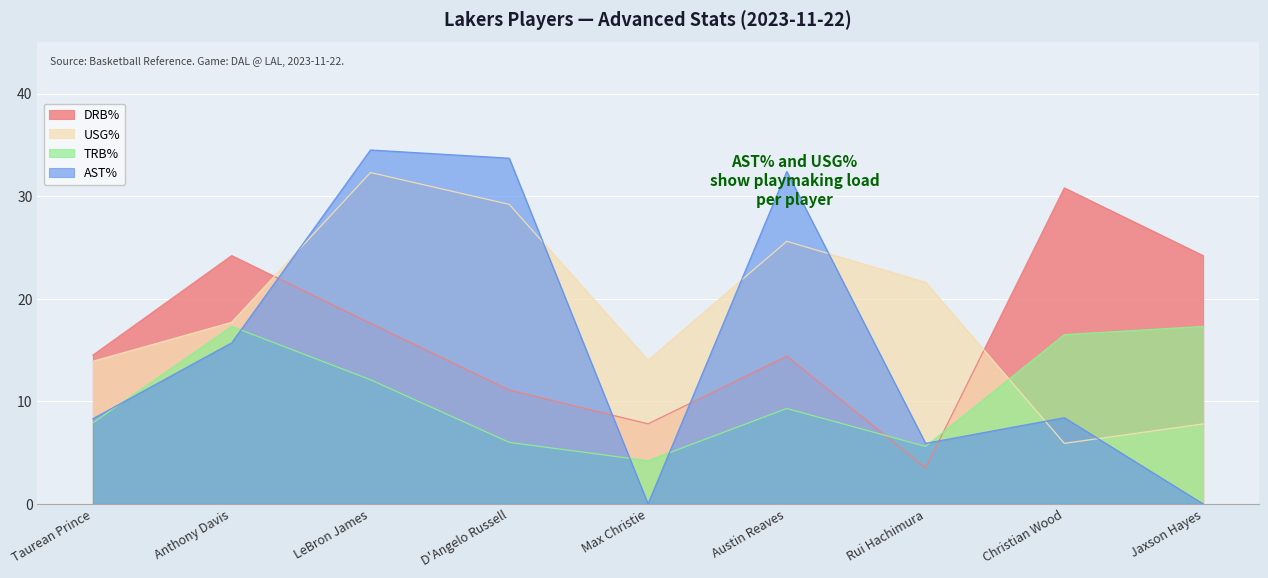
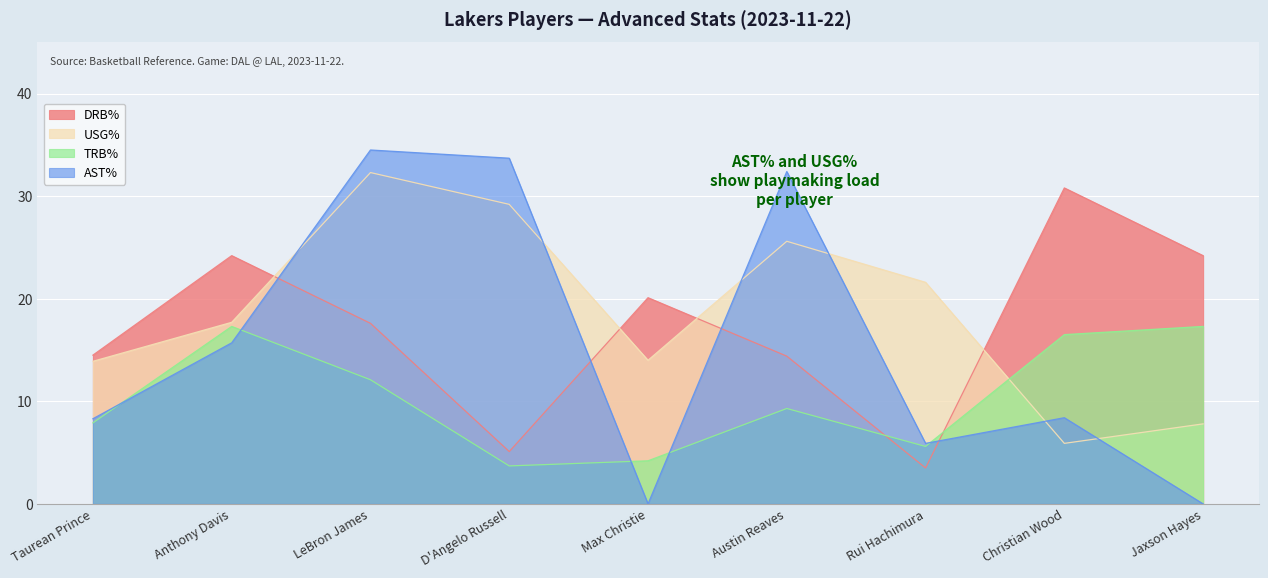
DRB%, D'Angelo Russell: 11.1 -> 5.1
TRB%, D'Angelo Russell: 6.0 -> 3.7
DRB%, Max Christie: 7.8 -> 20.1
